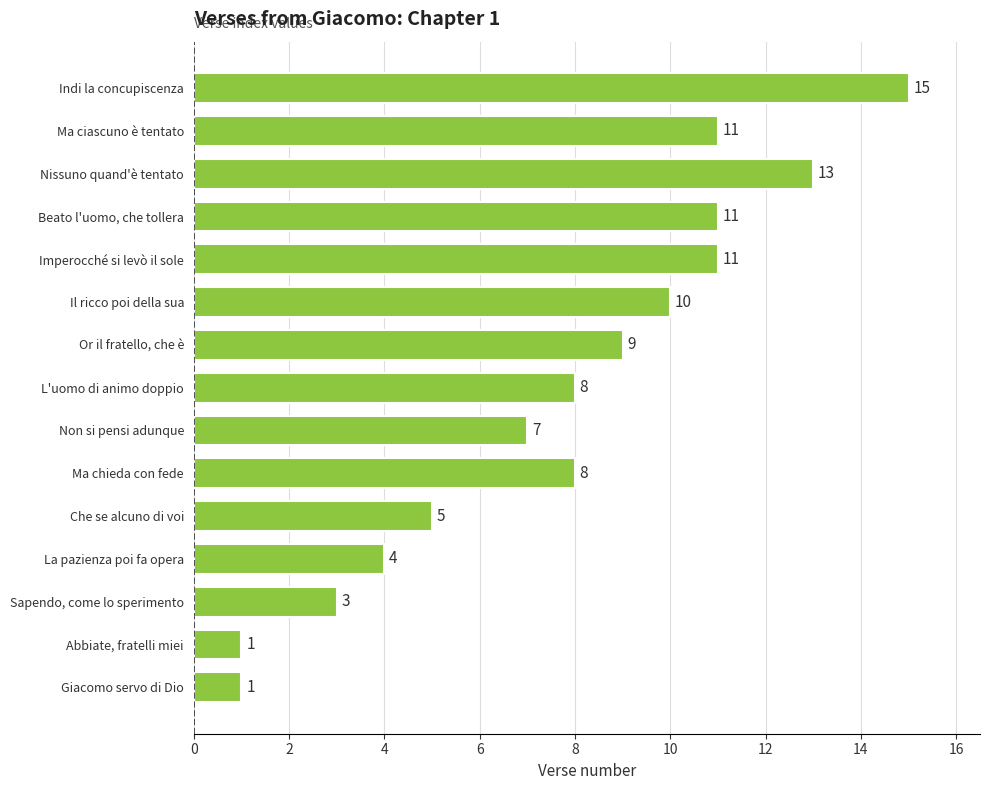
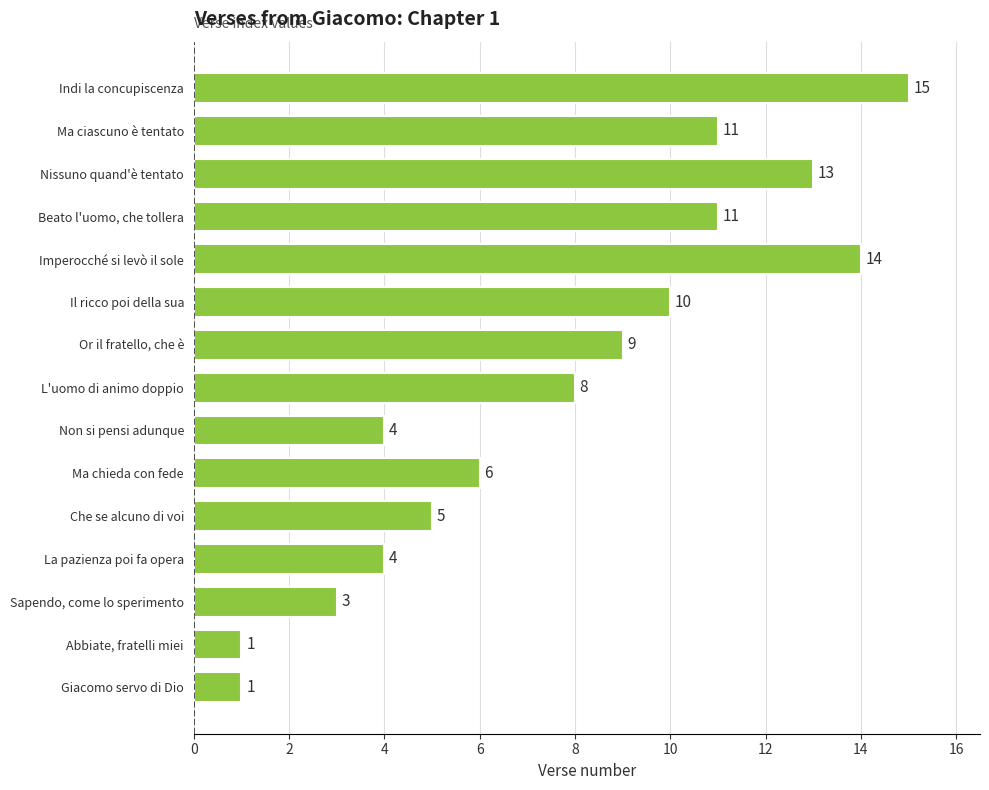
Imperocché si levò il sole: 11 -> 14
Non si pensi adunque: 7 -> 4
Ma chieda con fede: 8 -> 6
